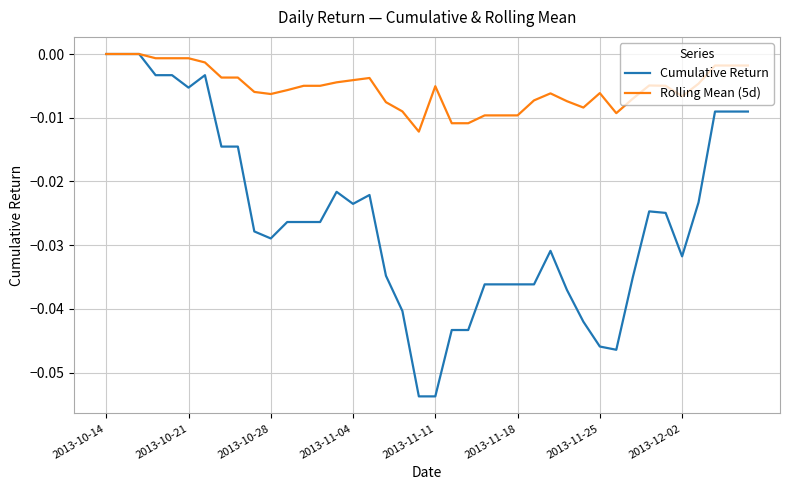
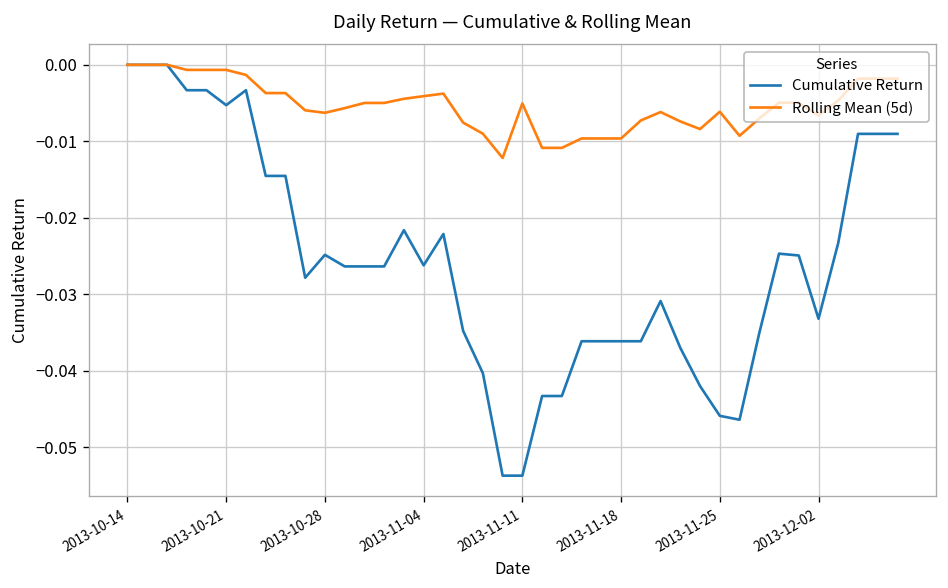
Cumulative Return, 2013-10-28: -0.029 -> -0.025
Cumulative Return, 2013-11-04: -0.024 -> -0.026
Cumulative Return, 2013-12-02: -0.032 -> -0.033
